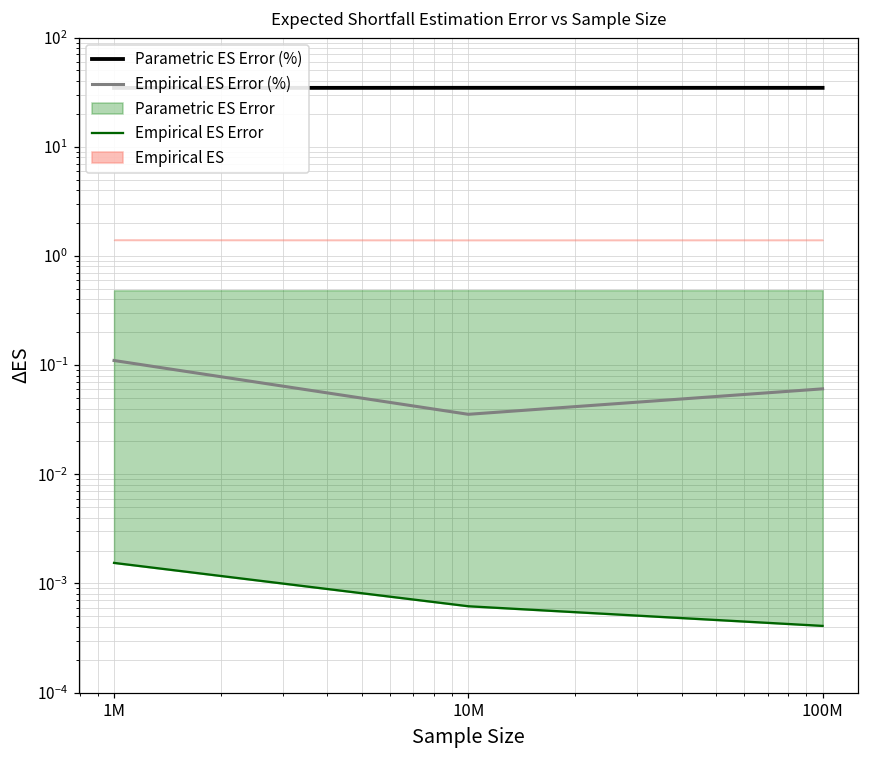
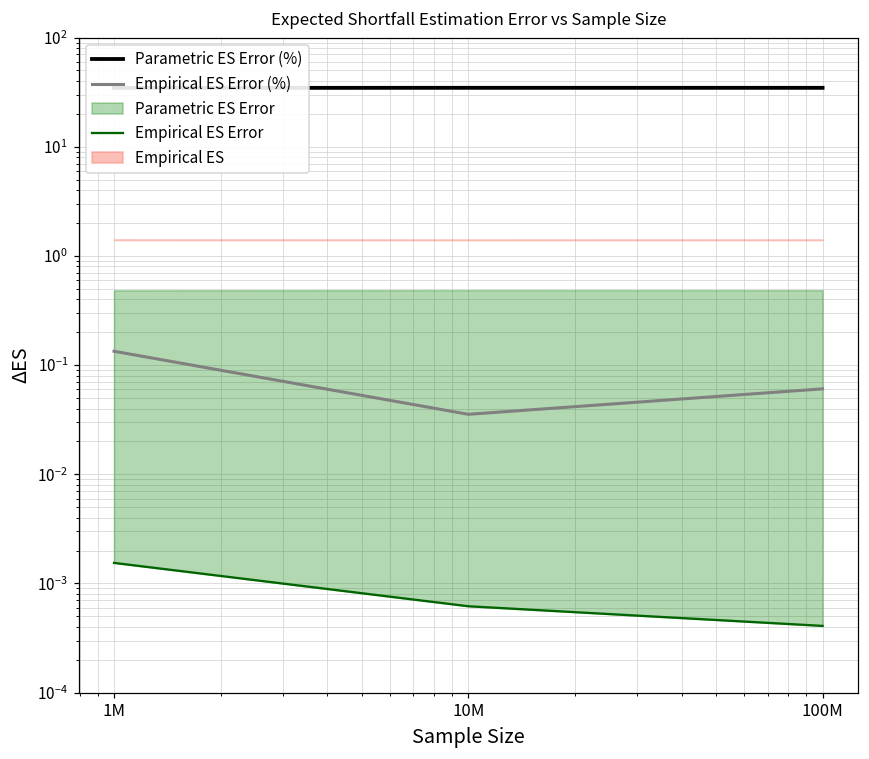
Empirical ES Error (%), 1M: 0.11 -> 0.13
